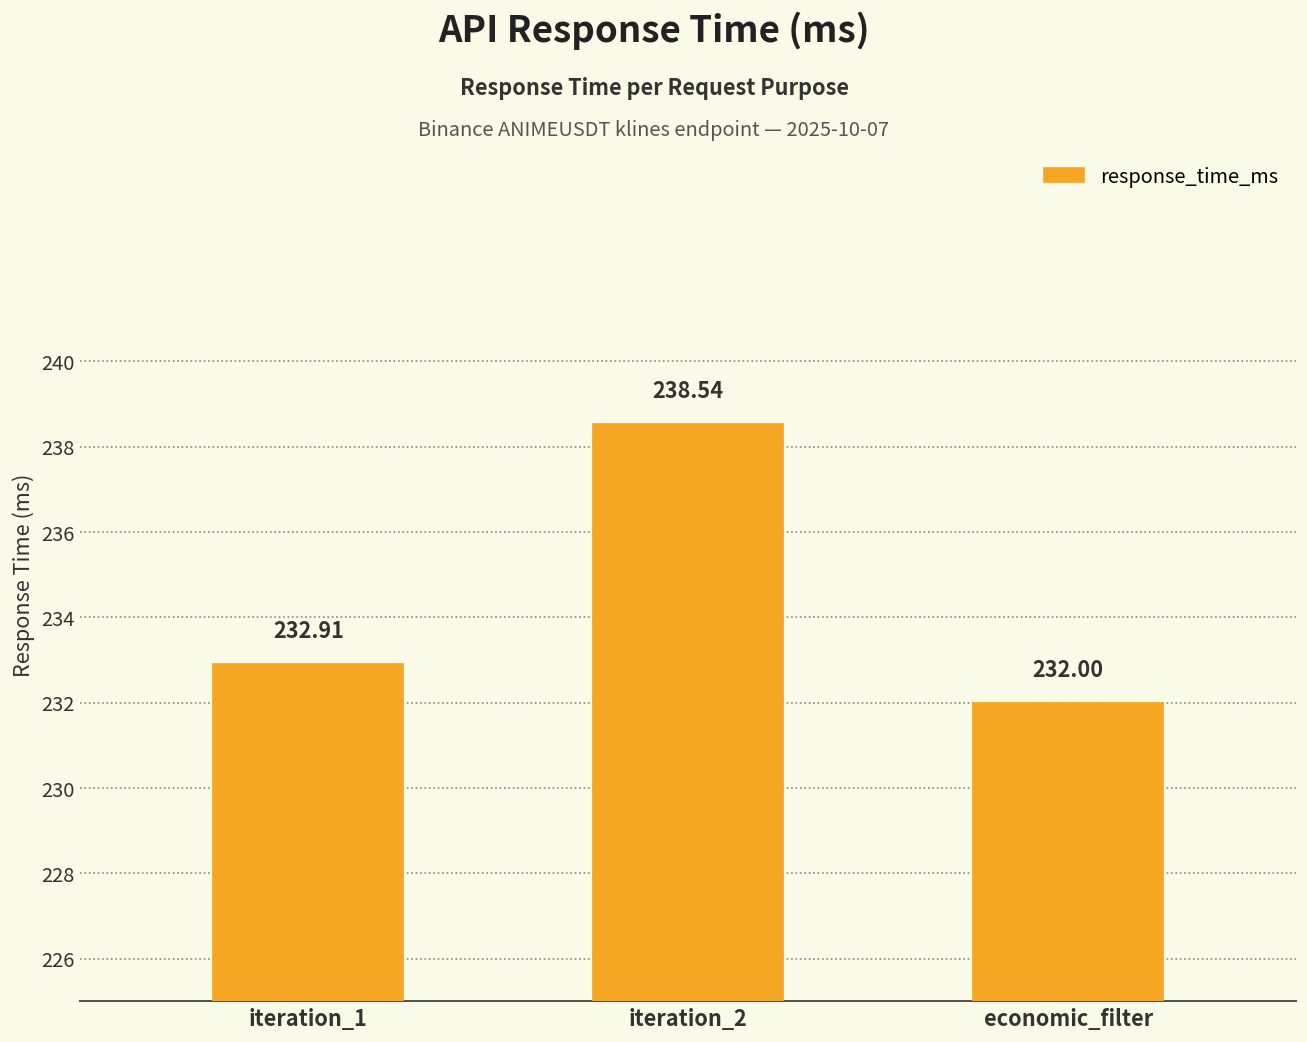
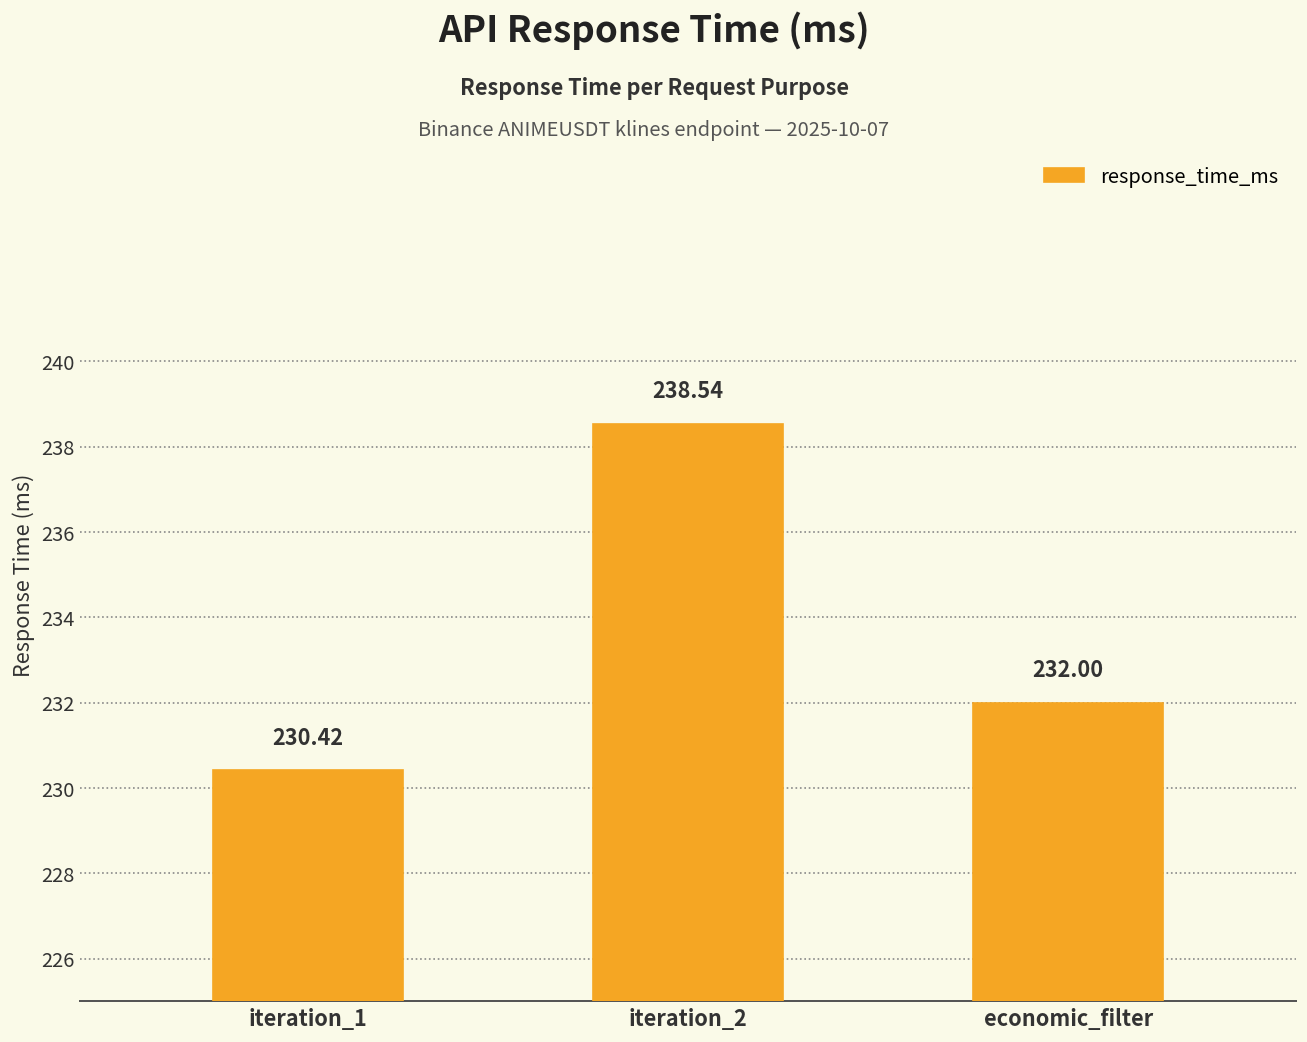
iteration_1: 232.91 -> 230.42
